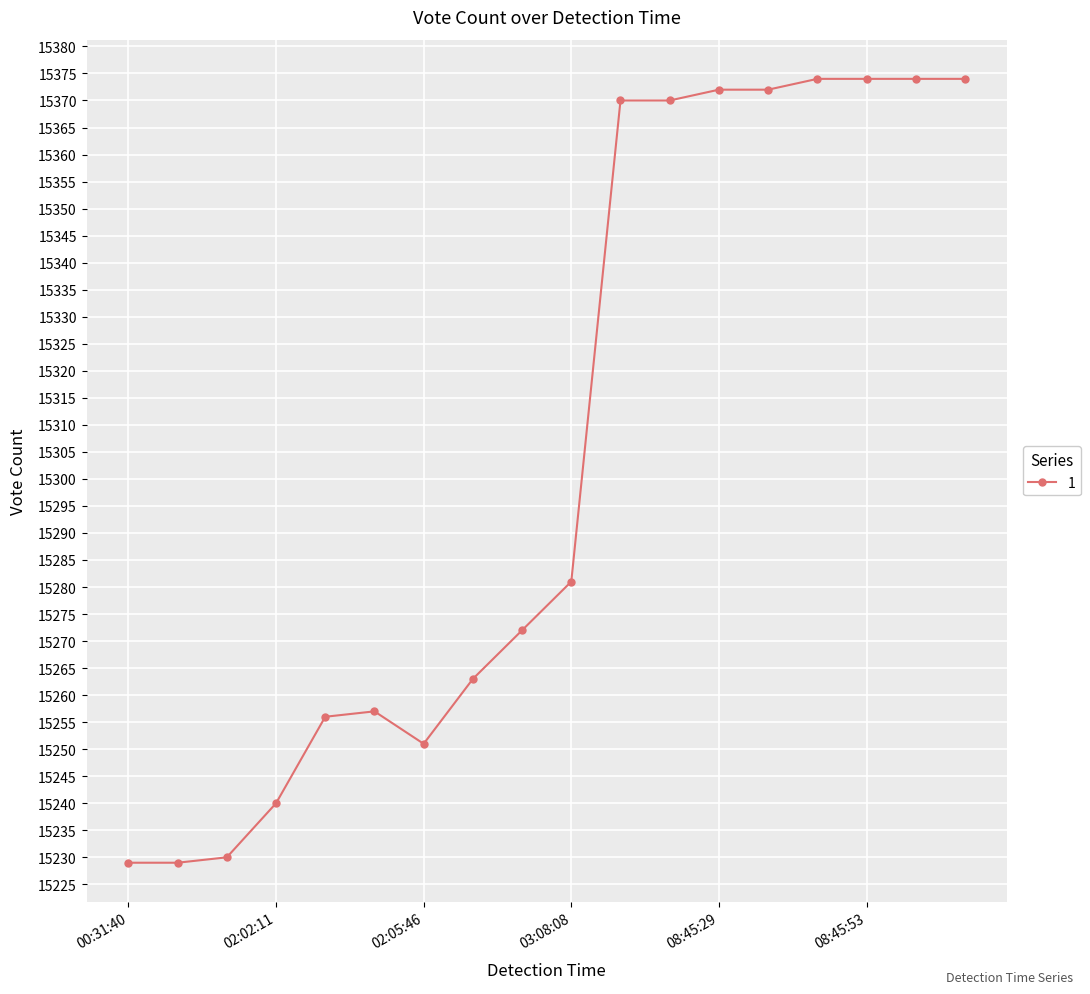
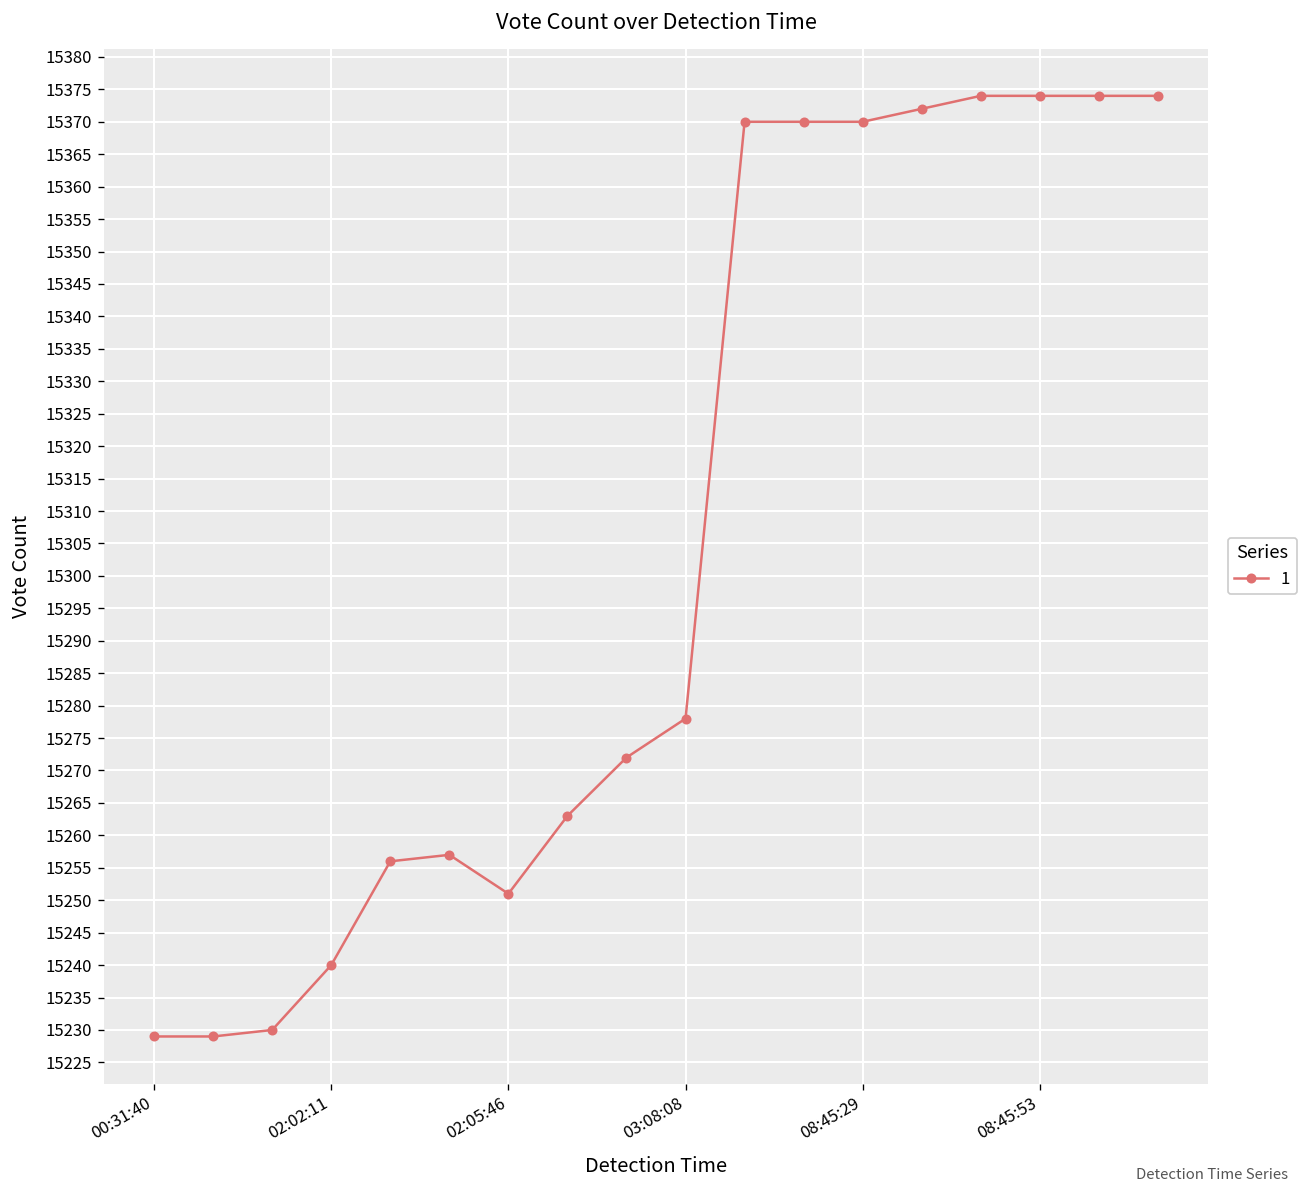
03:08:08: 15281 -> 15278
08:45:29: 15372 -> 15370
